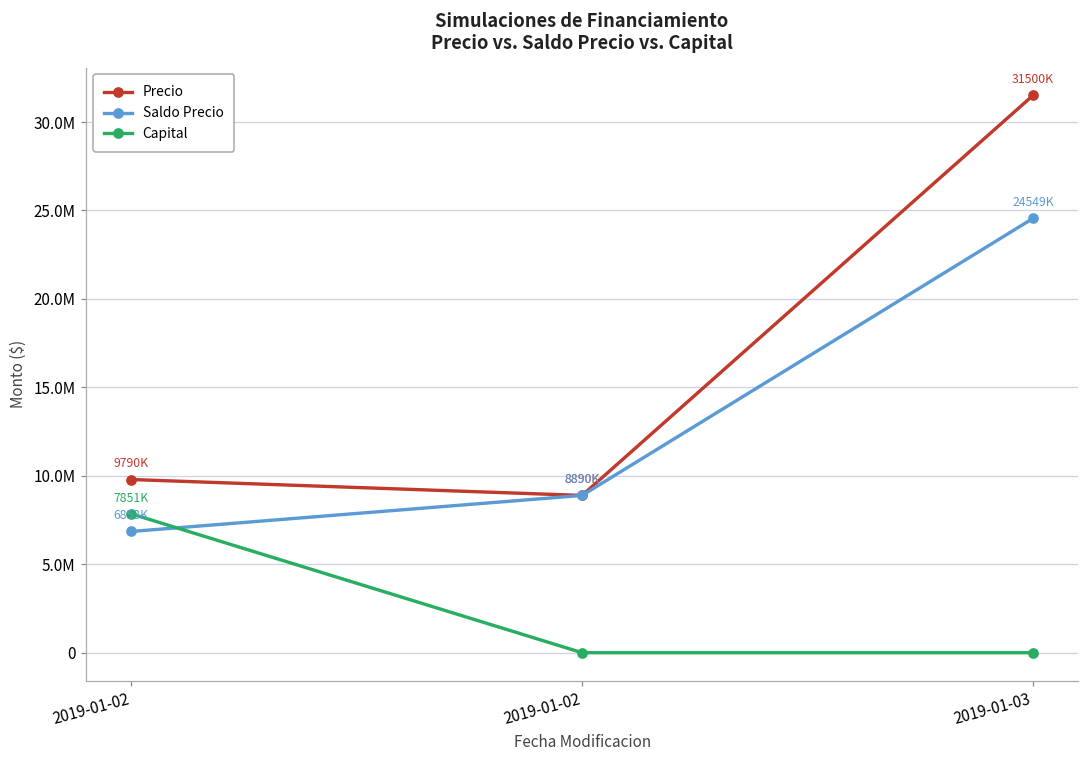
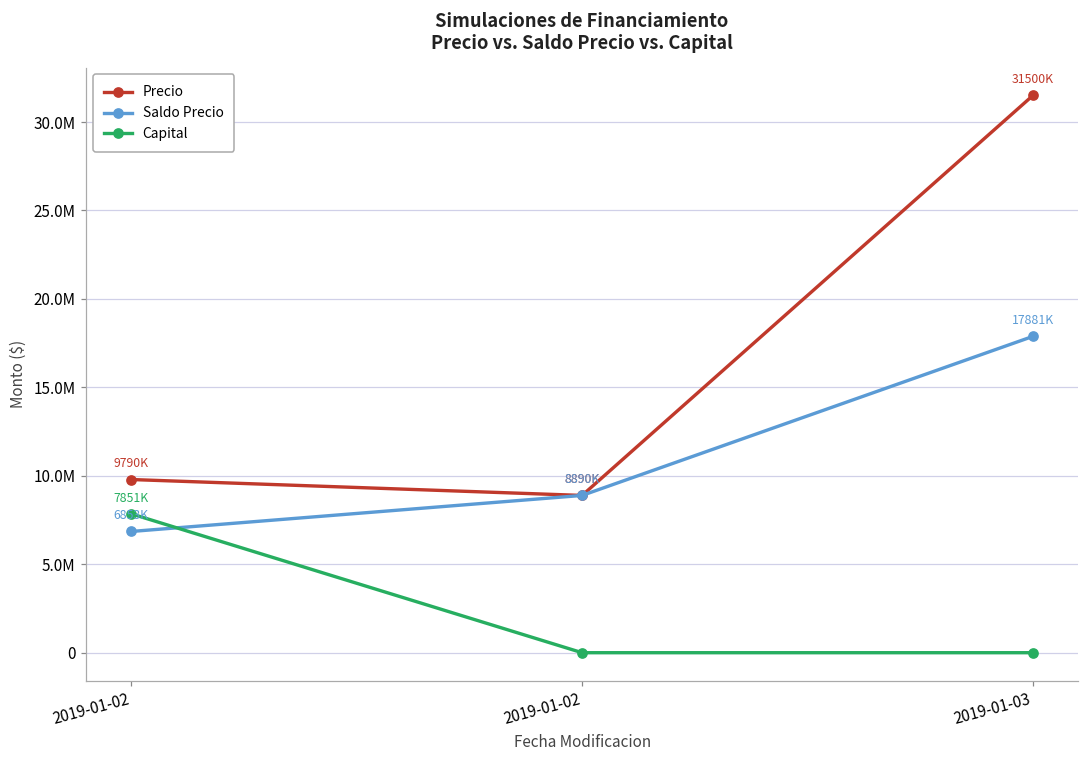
Saldo Precio, 2019-01-03: 24549K -> 17881K
